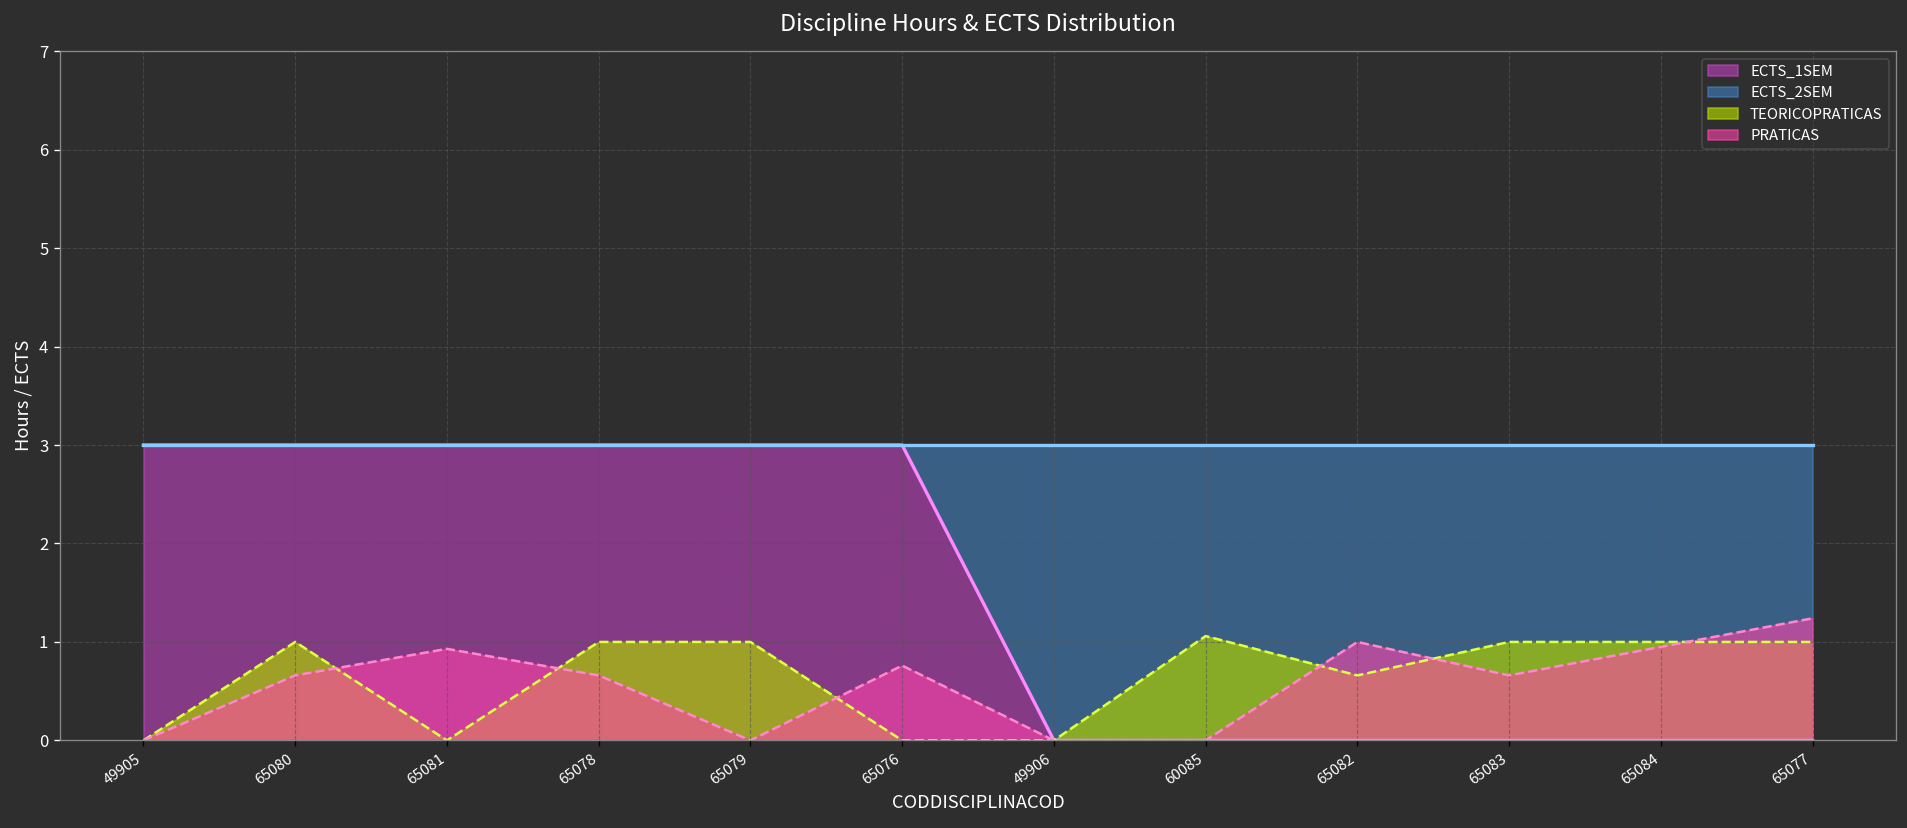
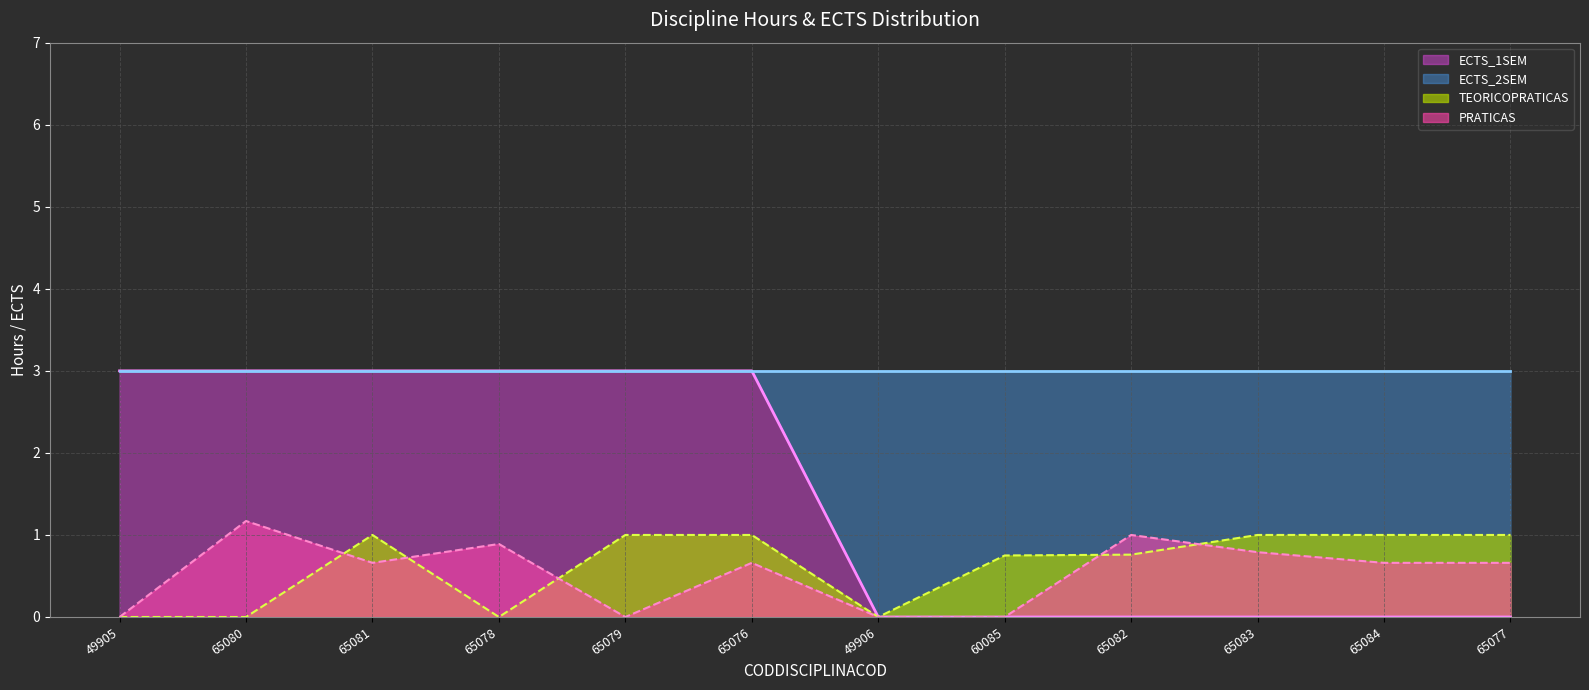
TEORICOPRATICAS, 65080: 1 -> 0
PRATICAS, 65080: 0.7 -> 1.2
TEORICOPRATICAS, 65081: 0 -> 1
PRATICAS, 65081: 0.9 -> 0.7
TEORICOPRATICAS, 65078: 1 -> 0
PRATICAS, 65078: 0.7 -> 0.9
TEORICOPRATICAS, 65076: 0 -> 1
PRATICAS, 65076: 0.8 -> 0.7
TEORICOPRATICAS, 60085: 1.1 -> 0.8
TEORICOPRATICAS, 65082: 0.7 -> 0.8
PRATICAS, 65083: 0.7 -> 0.8
PRATICAS, 65084: 1.0 -> 0.7
PRATICAS, 65077: 1.2 -> 0.7
